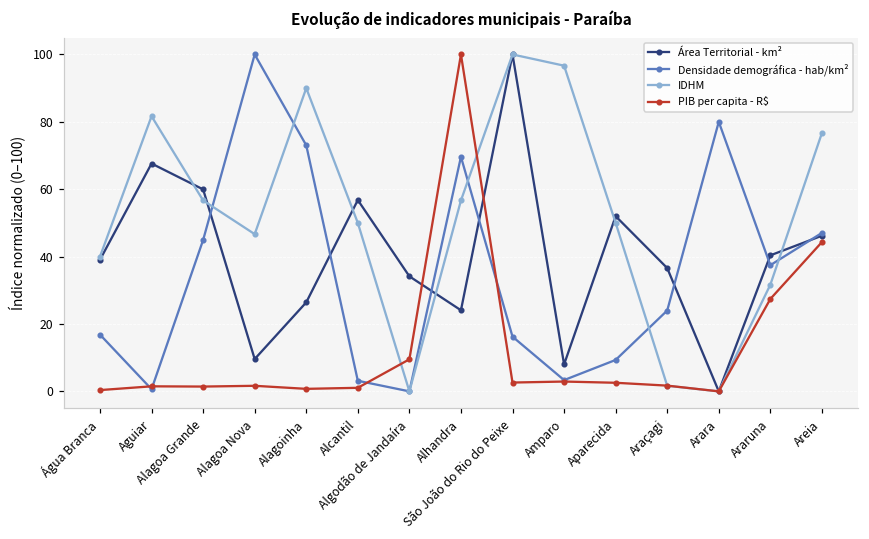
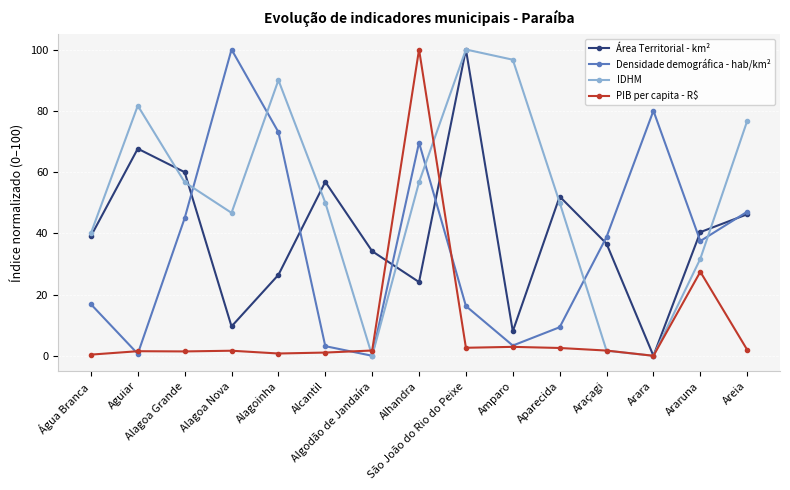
PIB per capita - R$, Algodão de Jandaíra: 10 -> 2
Densidade demográfica - hab/km², Araçagi: 24 -> 39
PIB per capita - R$, Areia: 44 -> 2
